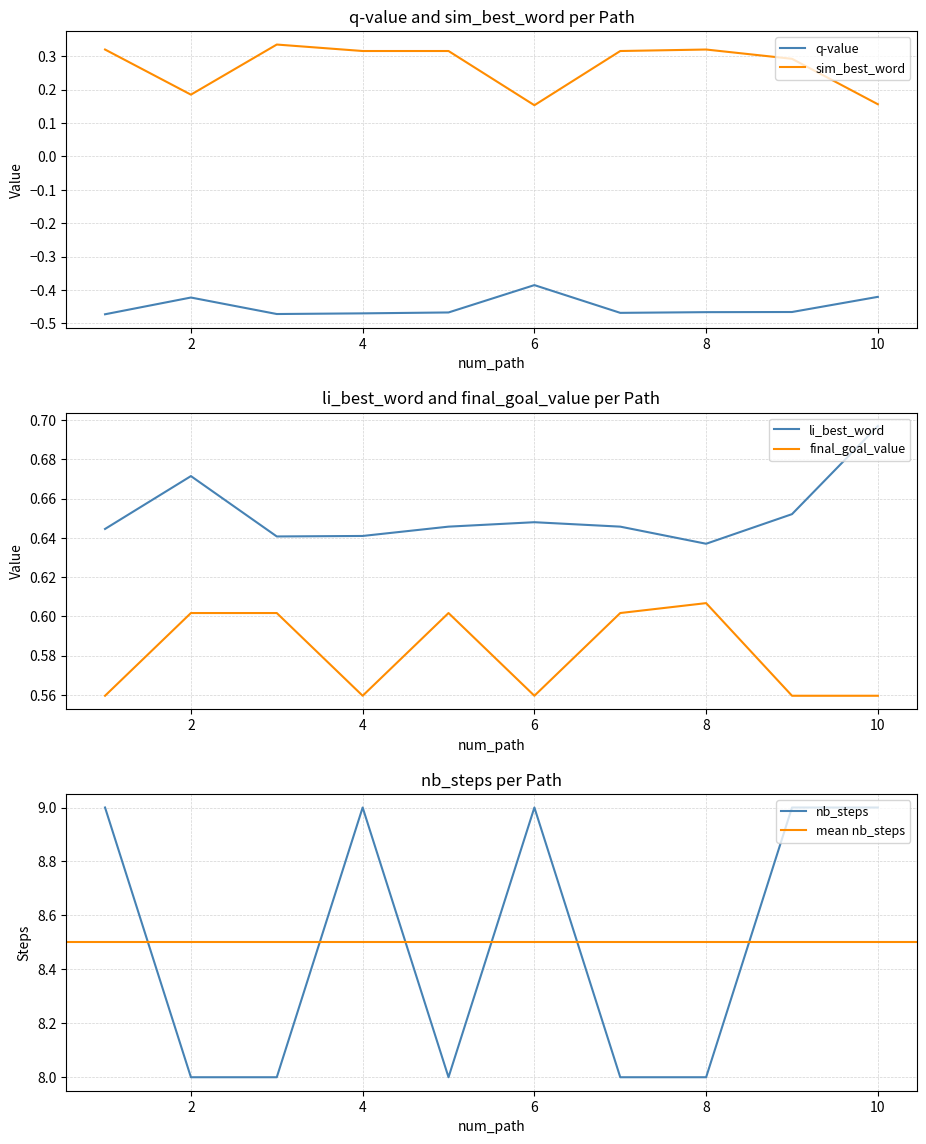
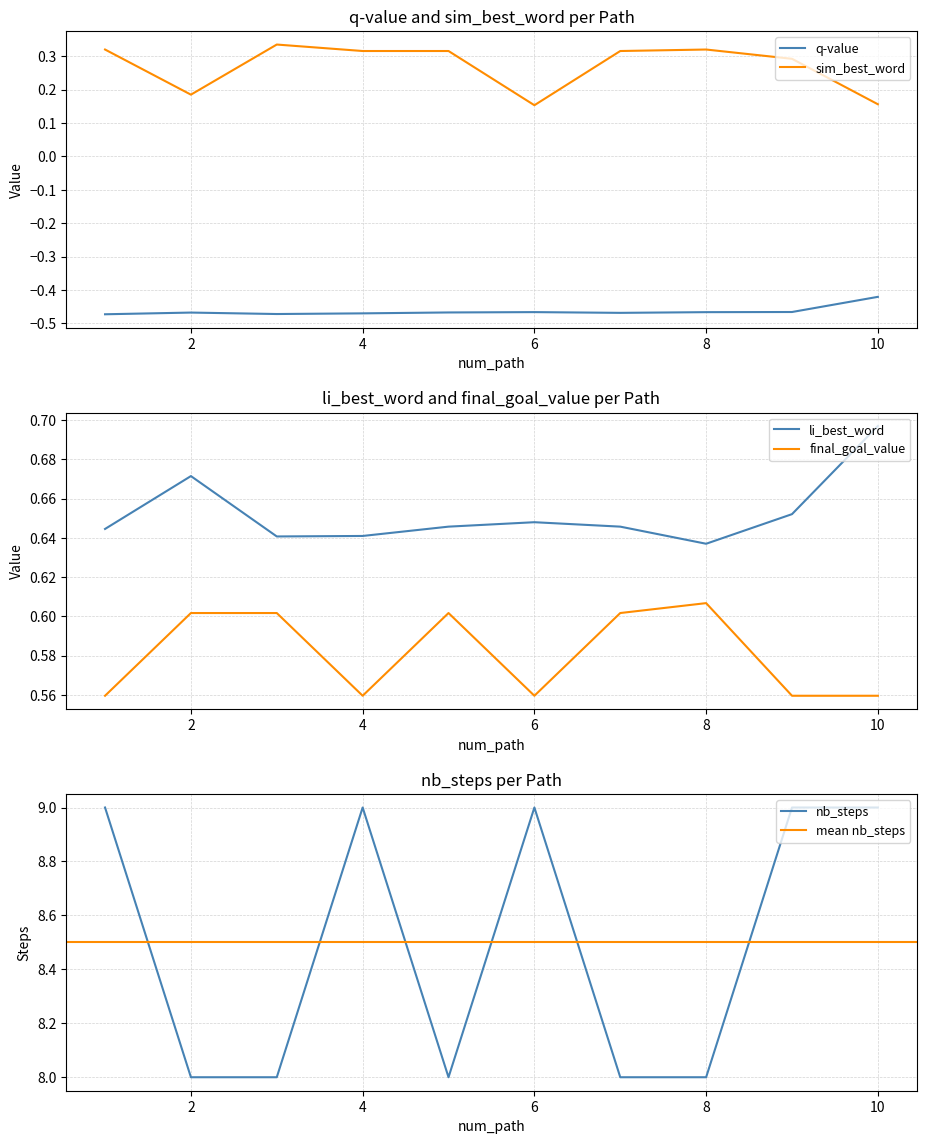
q-value and sim_best_word per Path, q-value, 2: -0.42 -> -0.47
q-value and sim_best_word per Path, q-value, 6: -0.39 -> -0.47
